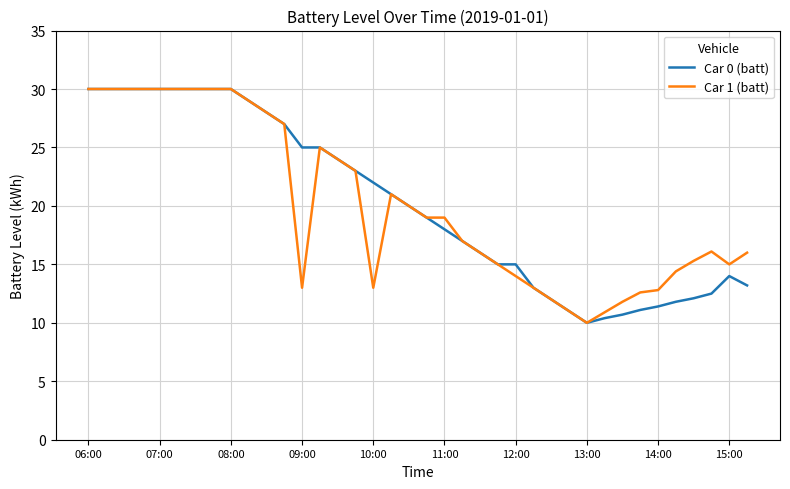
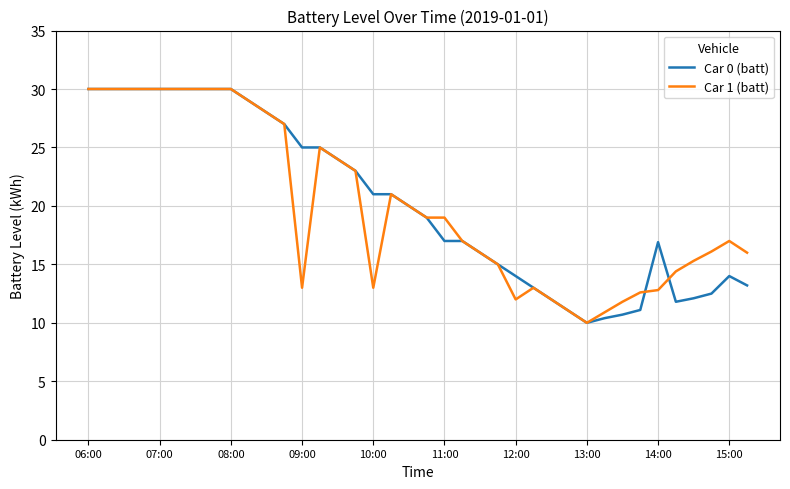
Car 0 (batt), 10:00: 22 -> 21
Car 0 (batt), 11:00: 18 -> 17
Car 0 (batt), 12:00: 15 -> 14
Car 1 (batt), 12:00: 14 -> 12
Car 0 (batt), 14:00: 11.4 -> 16.9
Car 1 (batt), 15:00: 15 -> 17
